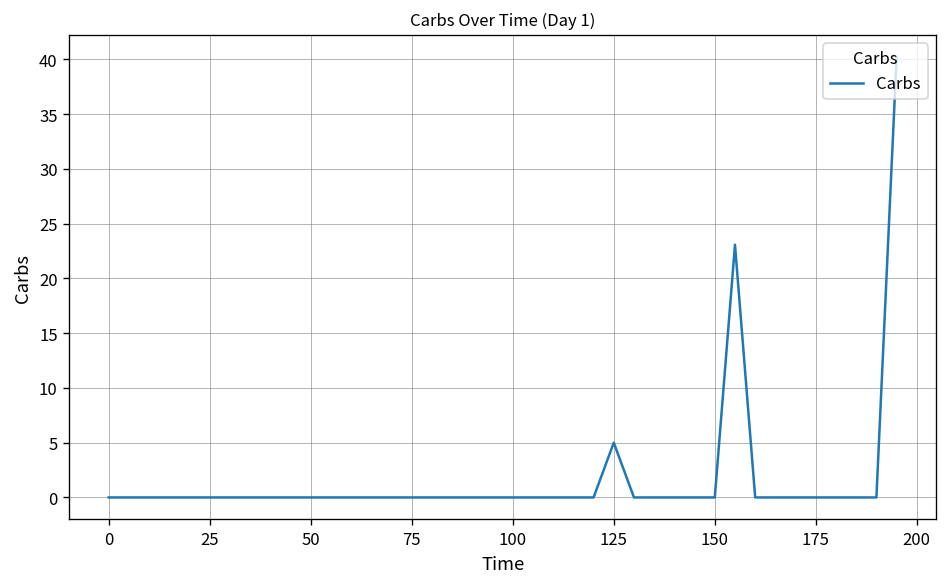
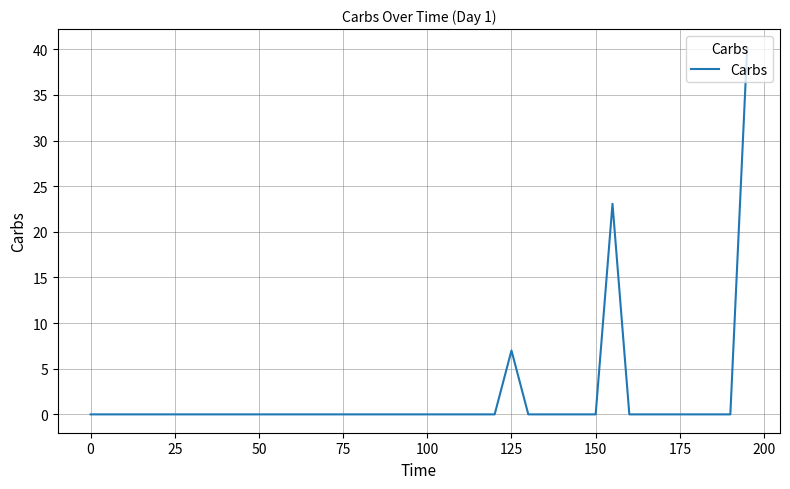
125: 5 -> 7
